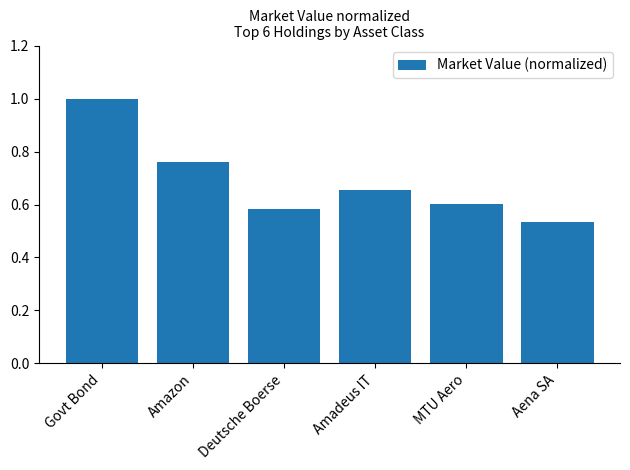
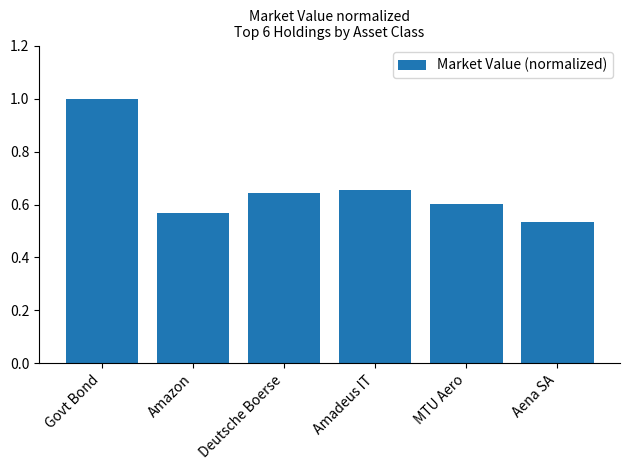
Amazon: 0.76 -> 0.57
Deutsche Boerse: 0.58 -> 0.64
